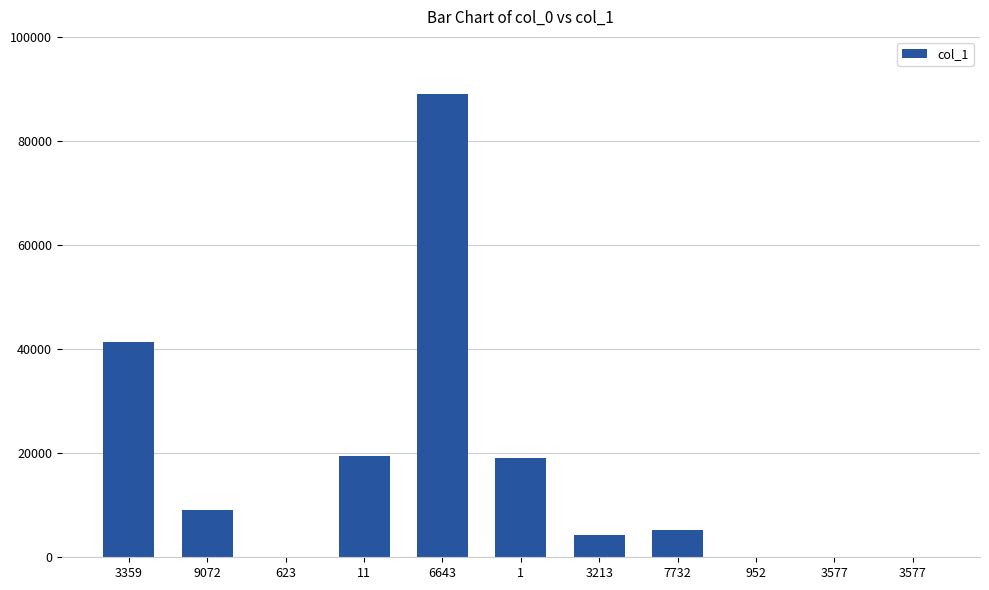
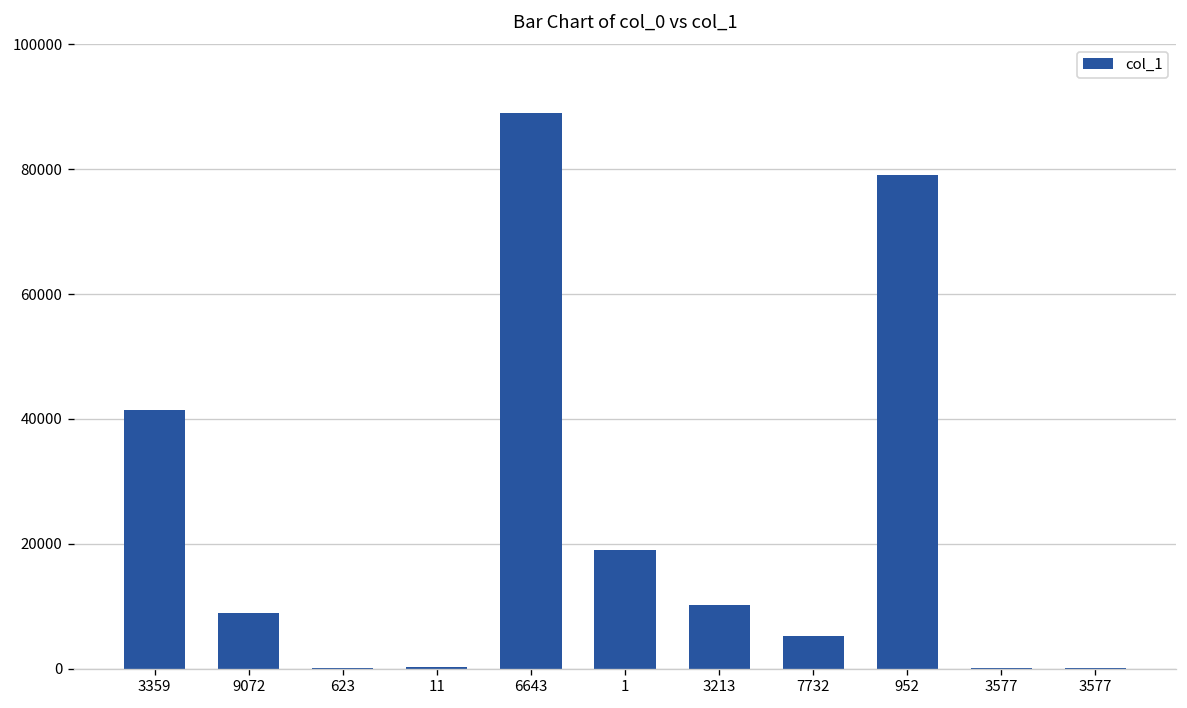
11: 20000 -> 0
3213: 4000 -> 10000
952: 0 -> 79000
